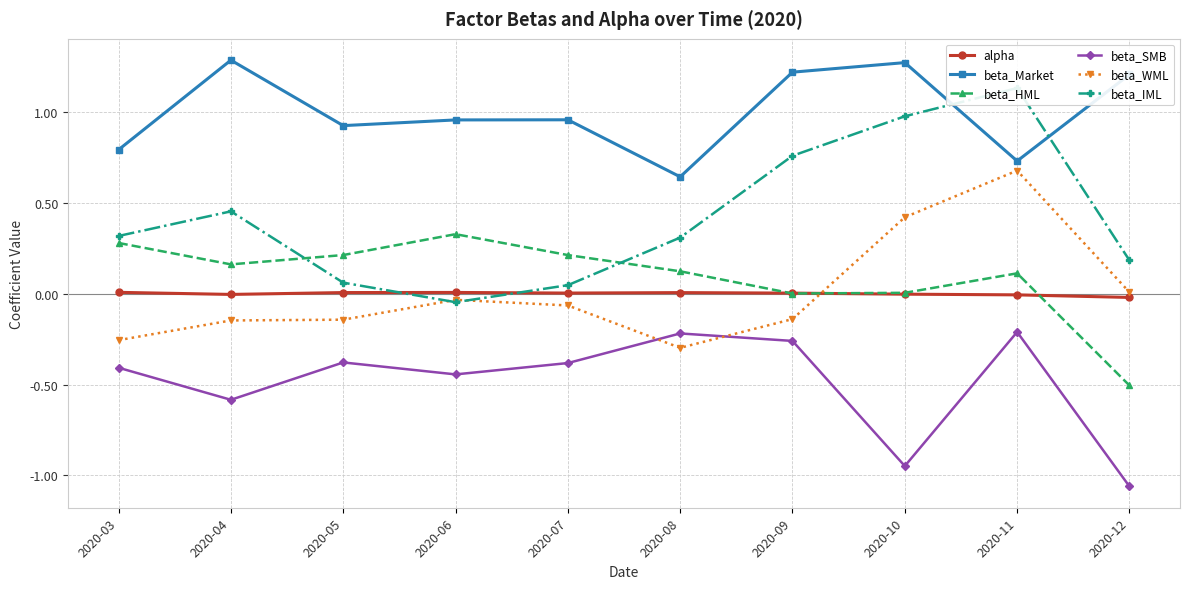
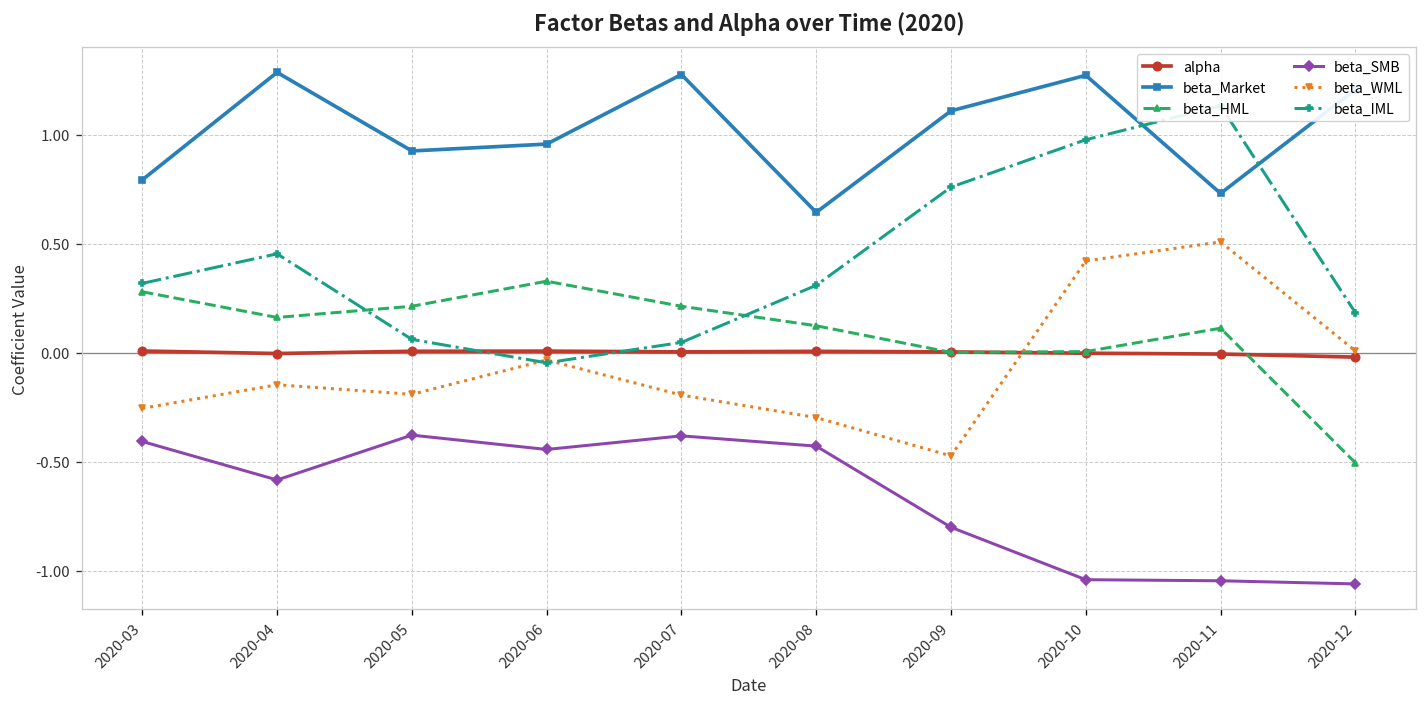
beta_WML, 2020-05: -0.14 -> -0.19
beta_Market, 2020-07: 0.96 -> 1.28
beta_WML, 2020-07: -0.06 -> -0.19
beta_SMB, 2020-08: -0.22 -> -0.43
beta_Market, 2020-09: 1.22 -> 1.11
beta_SMB, 2020-09: -0.26 -> -0.80
beta_WML, 2020-09: -0.14 -> -0.47
beta_SMB, 2020-10: -0.95 -> -1.04
beta_SMB, 2020-11: -0.21 -> -1.05
beta_WML, 2020-11: 0.68 -> 0.51
